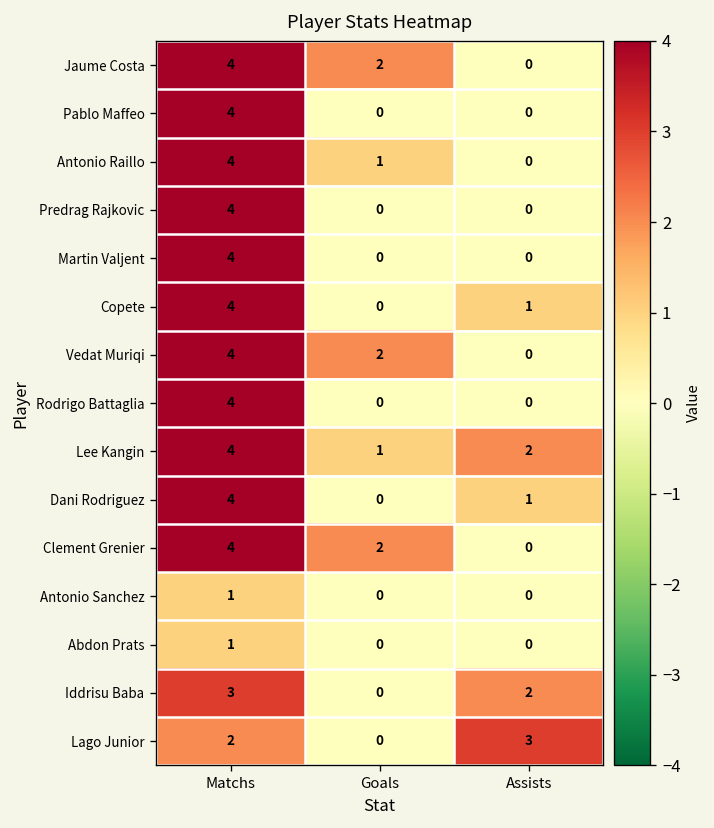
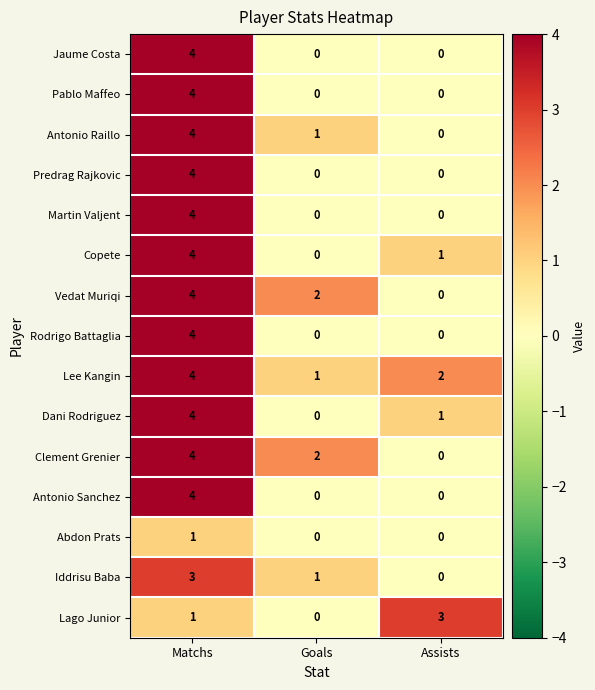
Jaume Costa, Goals: 2 -> 0
Antonio Sanchez, Matchs: 1 -> 4
Iddrisu Baba, Goals: 0 -> 1
Iddrisu Baba, Assists: 2 -> 0
Lago Junior, Matchs: 2 -> 1
